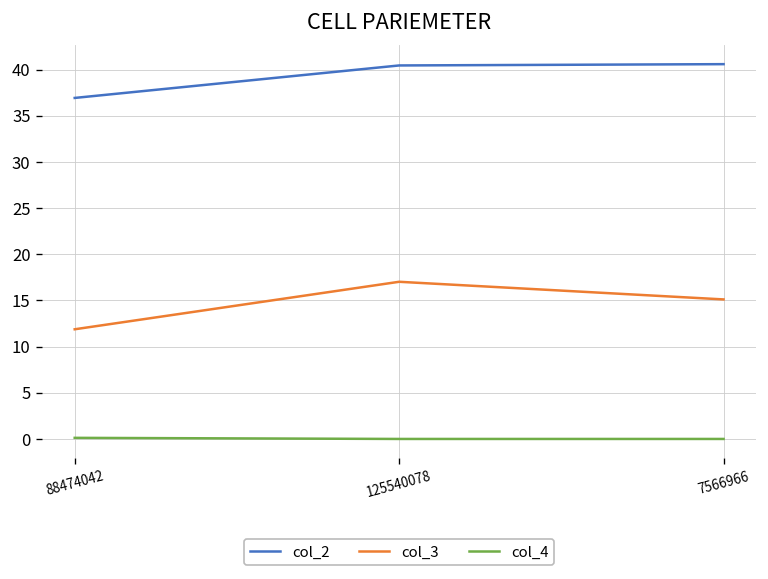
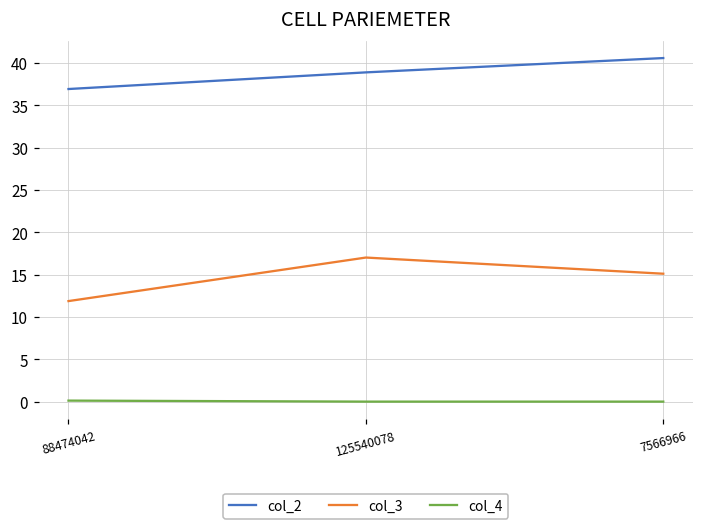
col_2, 125540078: 40 -> 39
